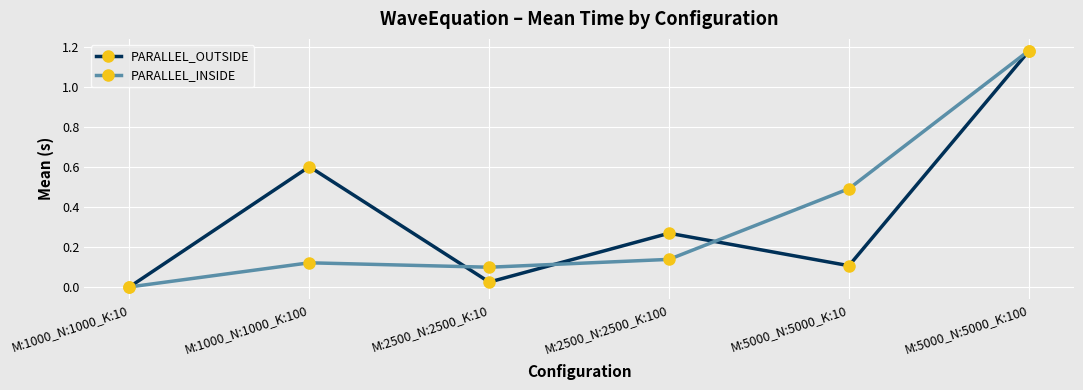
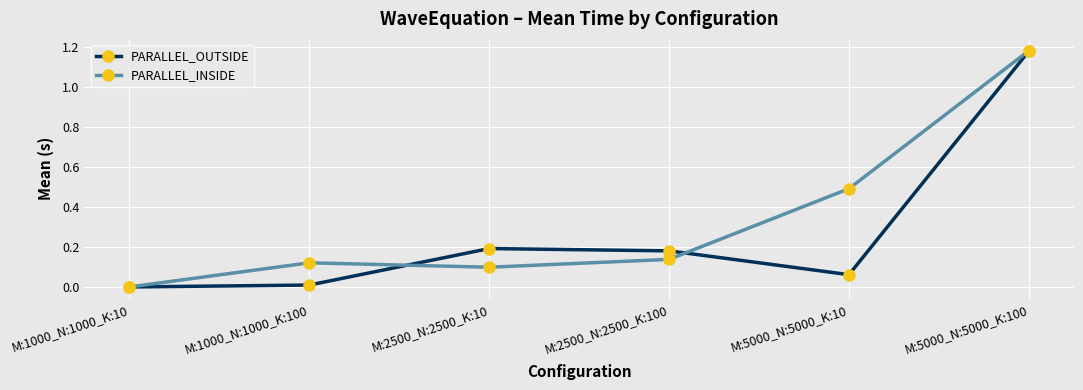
PARALLEL_OUTSIDE, M:1000_N:1000_K:100: 0.60 -> 0.01
PARALLEL_OUTSIDE, M:2500_N:2500_K:10: 0.03 -> 0.19
PARALLEL_OUTSIDE, M:2500_N:2500_K:100: 0.27 -> 0.18
PARALLEL_OUTSIDE, M:5000_N:5000_K:10: 0.11 -> 0.06
